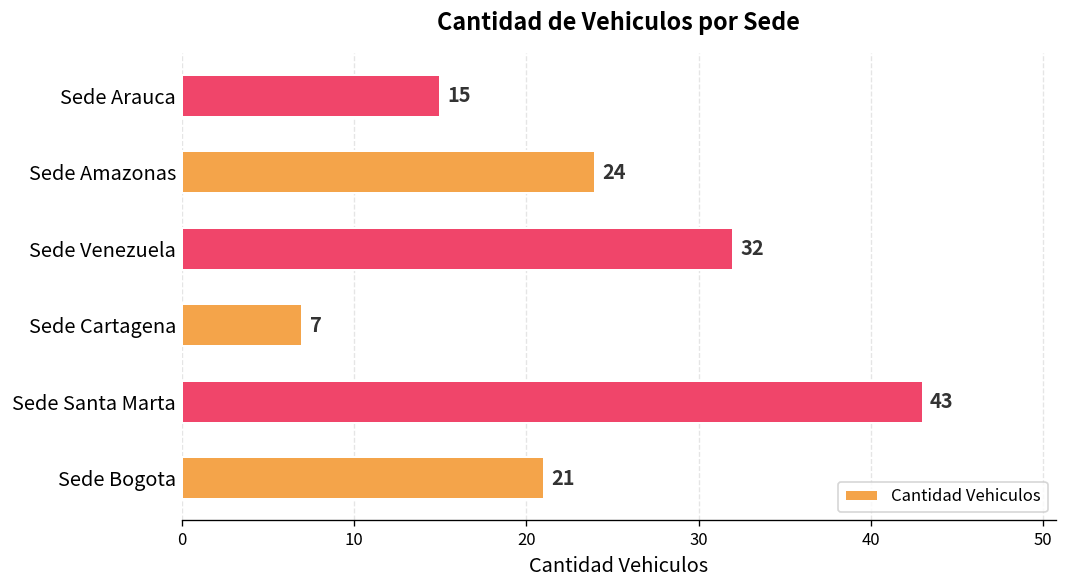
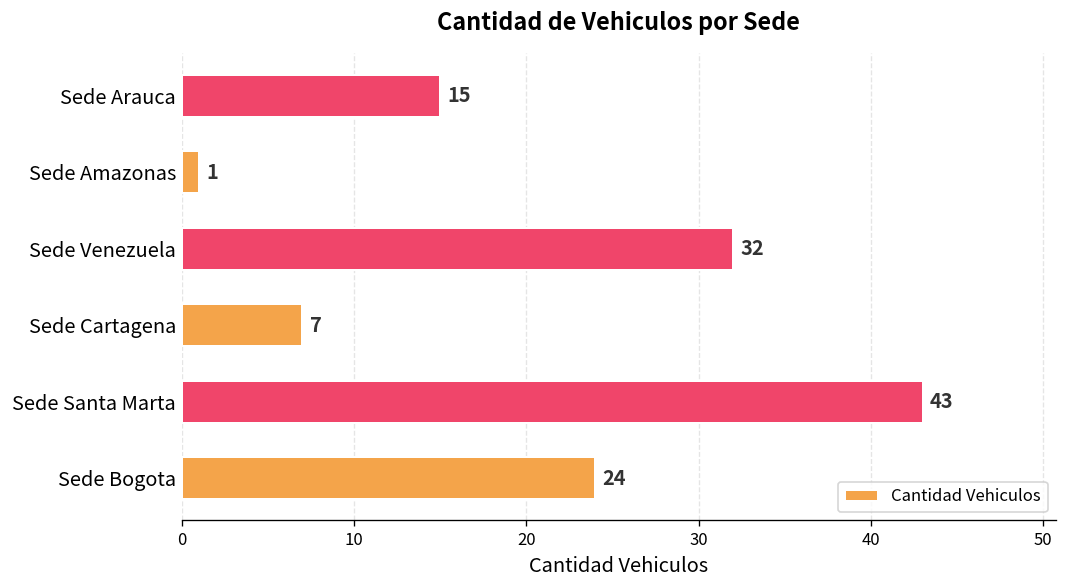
Sede Amazonas: 24 -> 1
Sede Bogota: 21 -> 24
